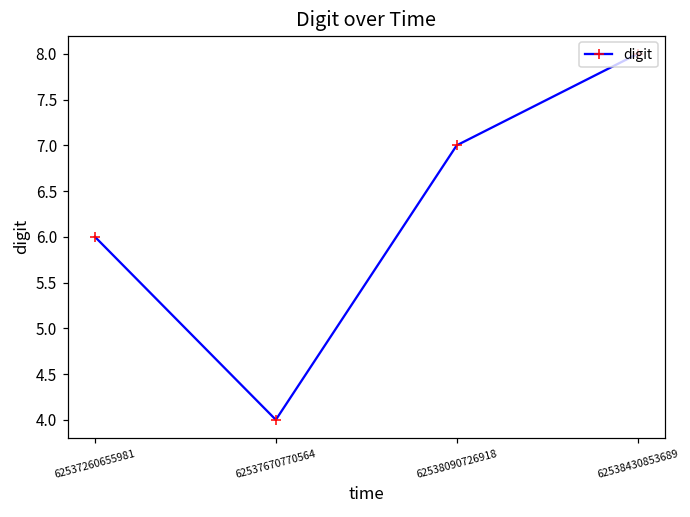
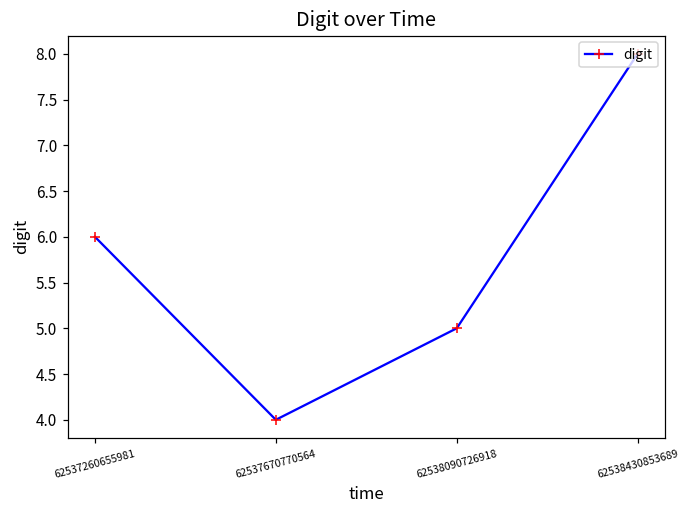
62538090726918: 7 -> 5
